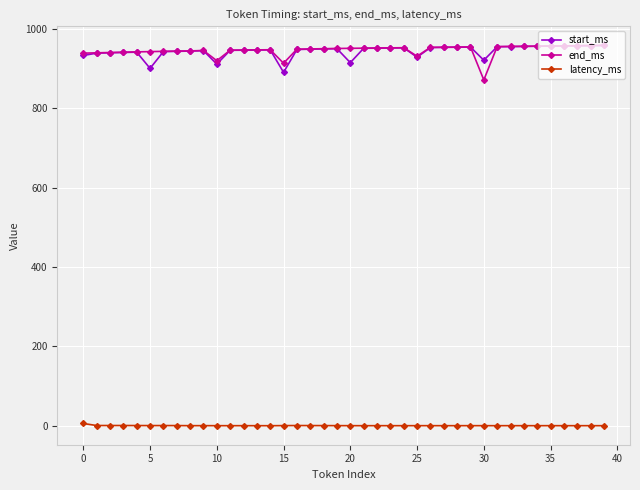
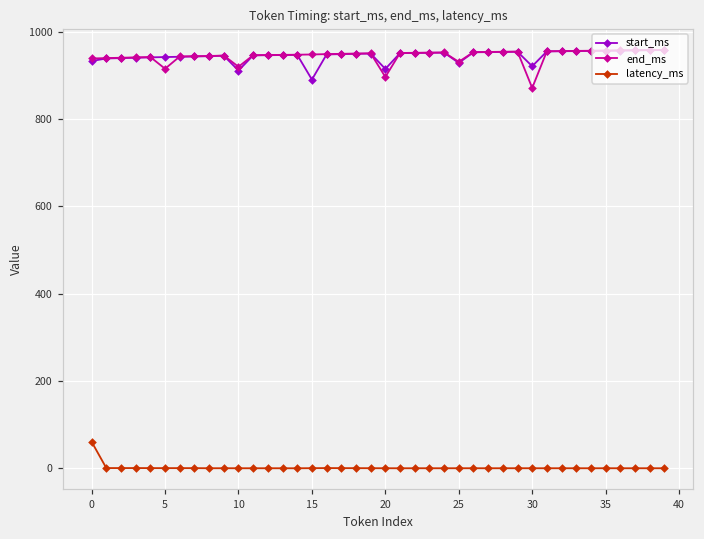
latency_ms, 0: 10 -> 60
start_ms, 5: 900 -> 940
end_ms, 5: 940 -> 920
end_ms, 15: 910 -> 950
end_ms, 20: 950 -> 900
